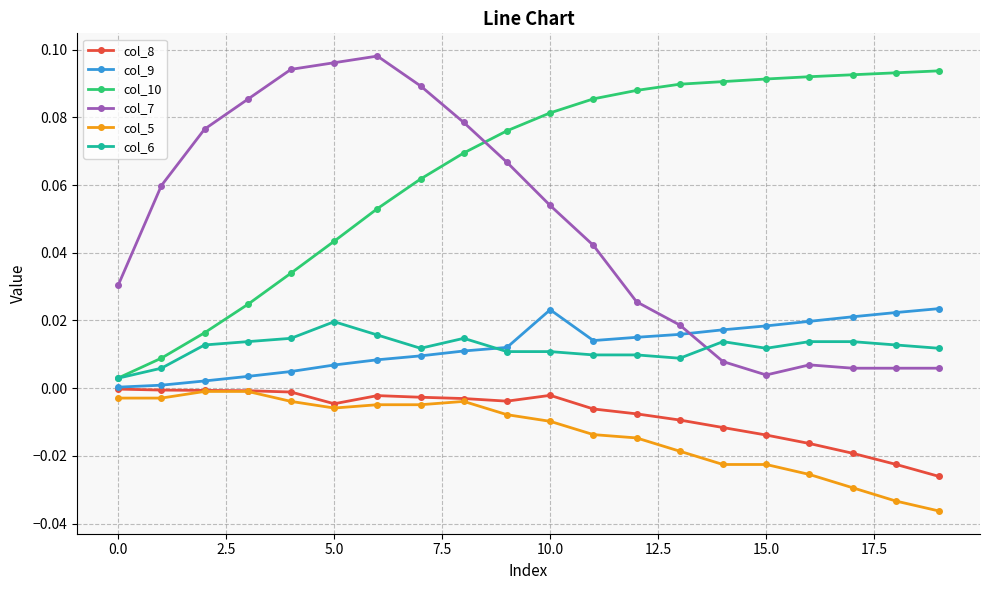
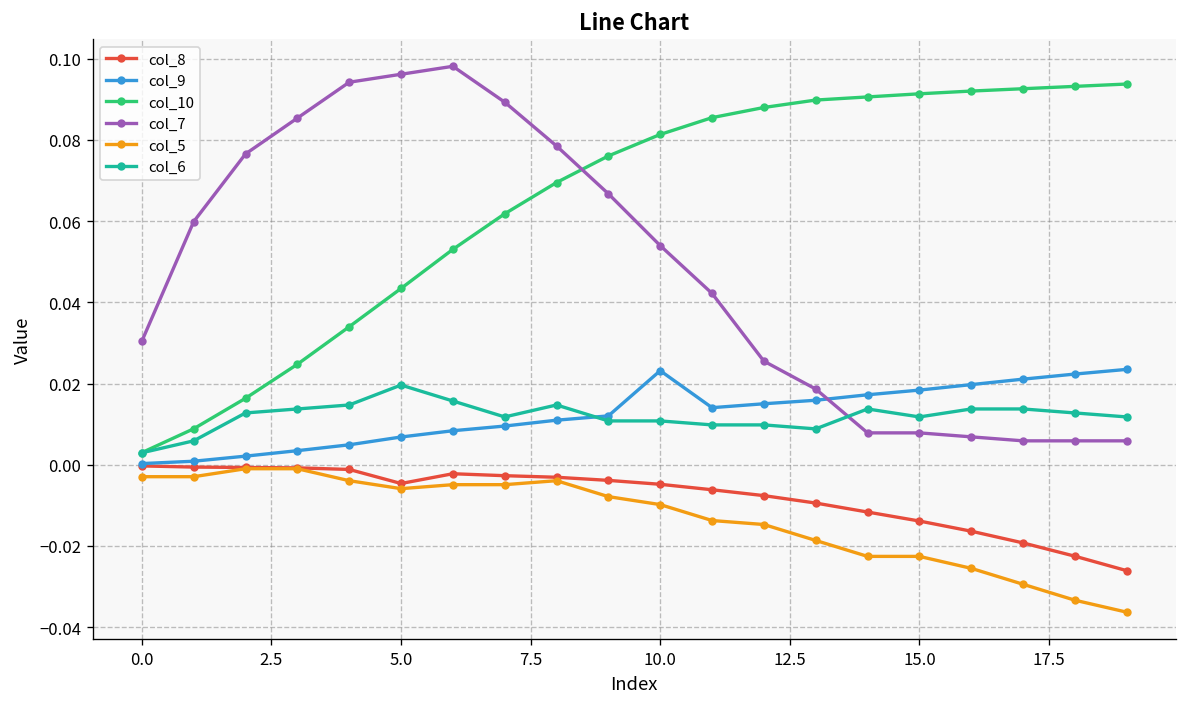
col_8, 10.0: -0.002 -> -0.005
col_7, 15.0: 0.004 -> 0.008
